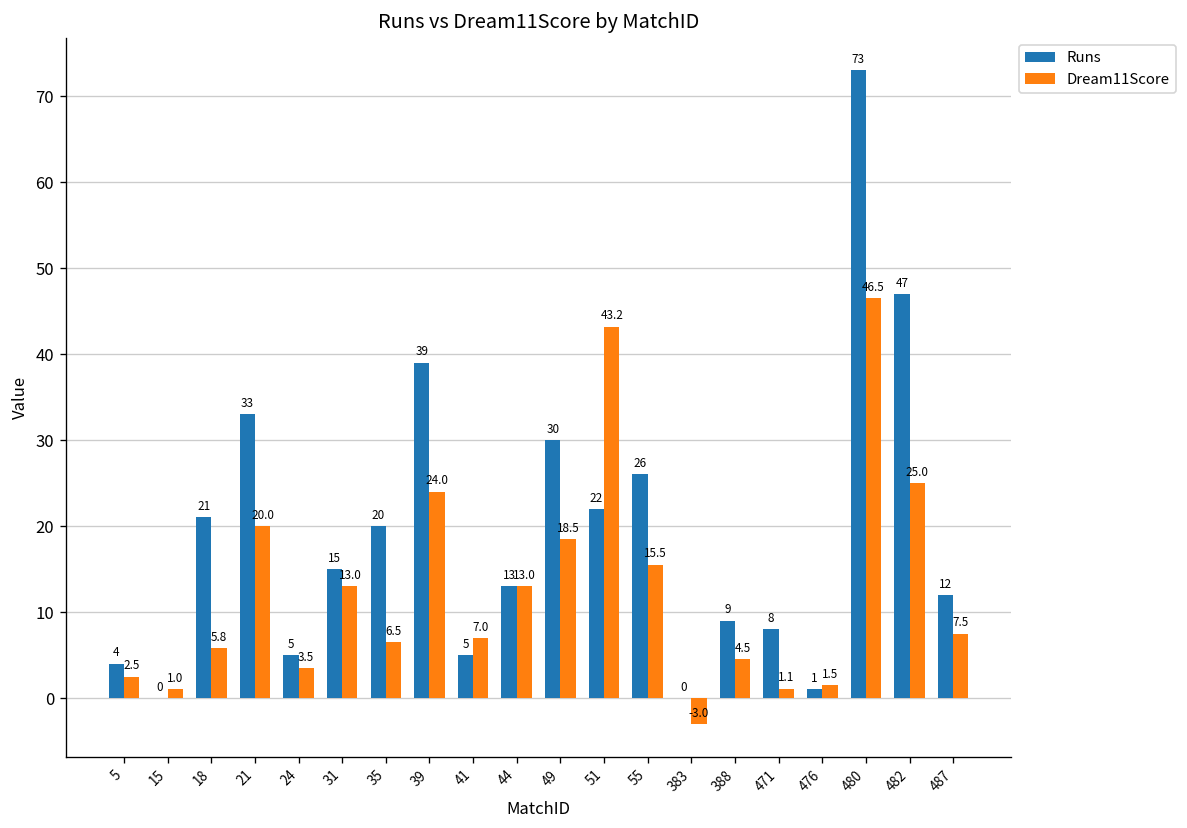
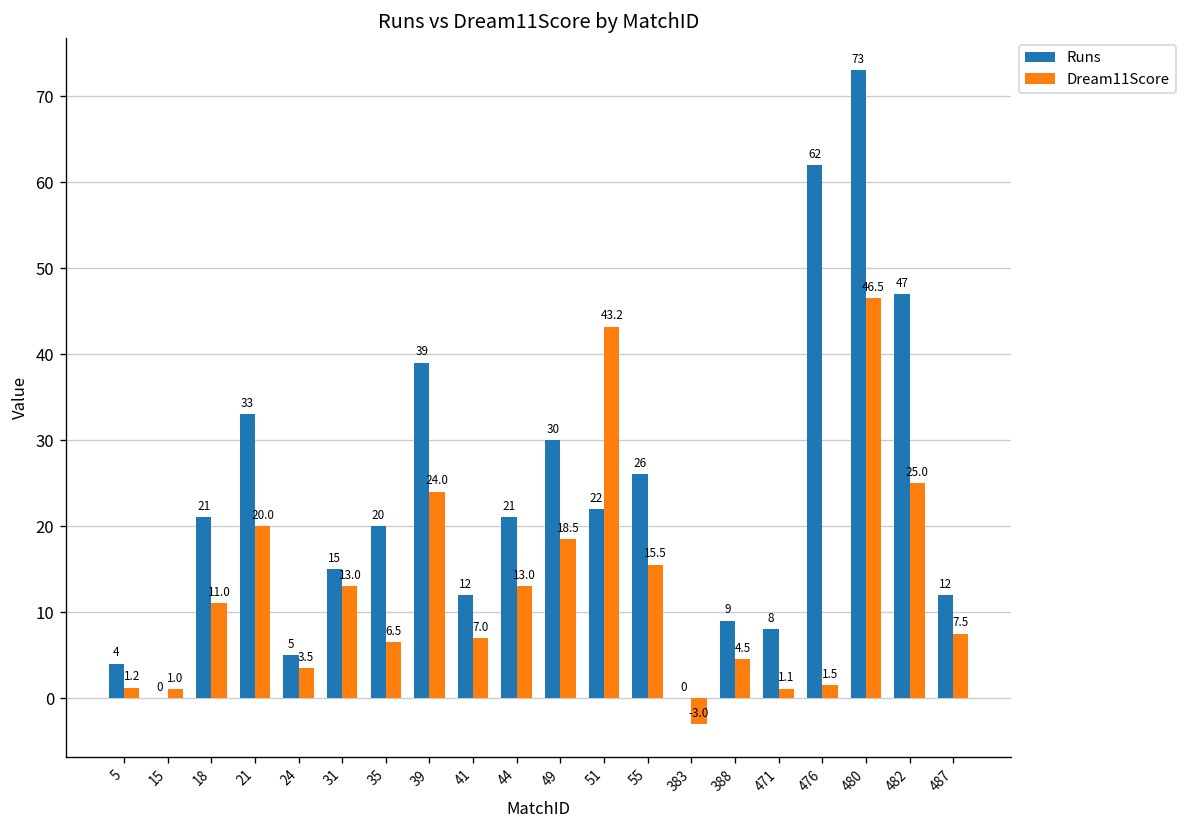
Dream11Score, 5: 2.5 -> 1.2
Dream11Score, 18: 5.8 -> 11.0
Runs, 41: 5 -> 12
Runs, 44: 13 -> 21
Runs, 476: 1 -> 62
